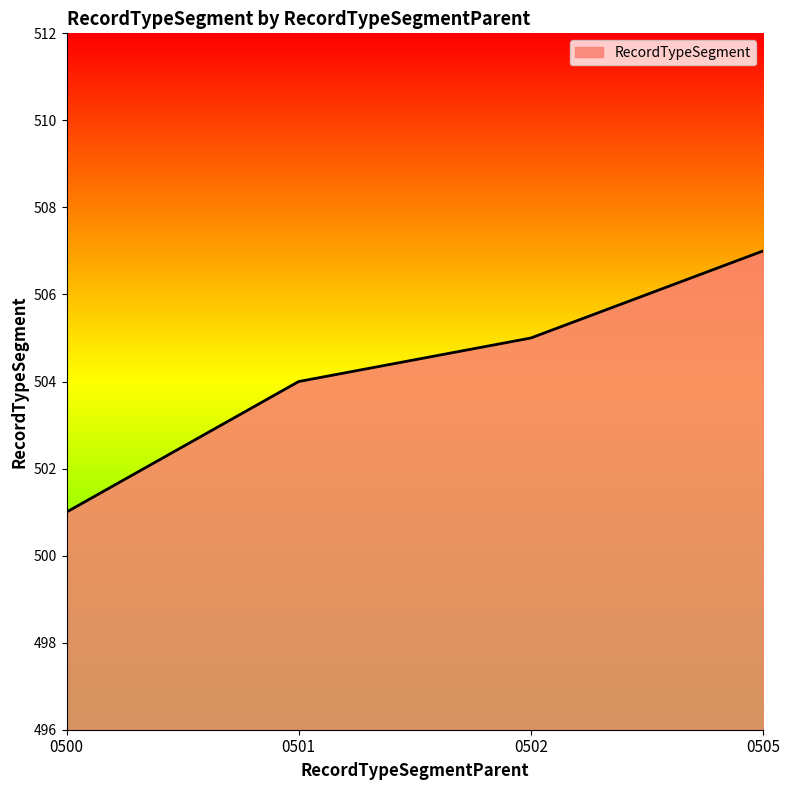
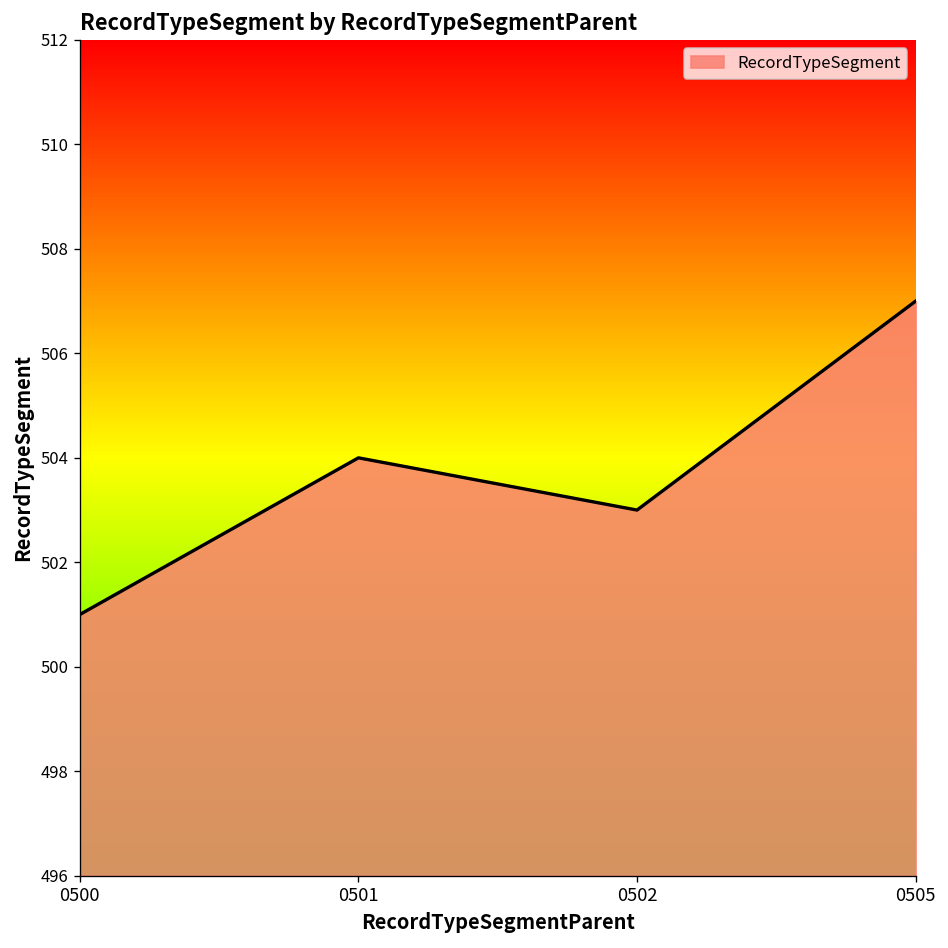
0502: 505 -> 503
